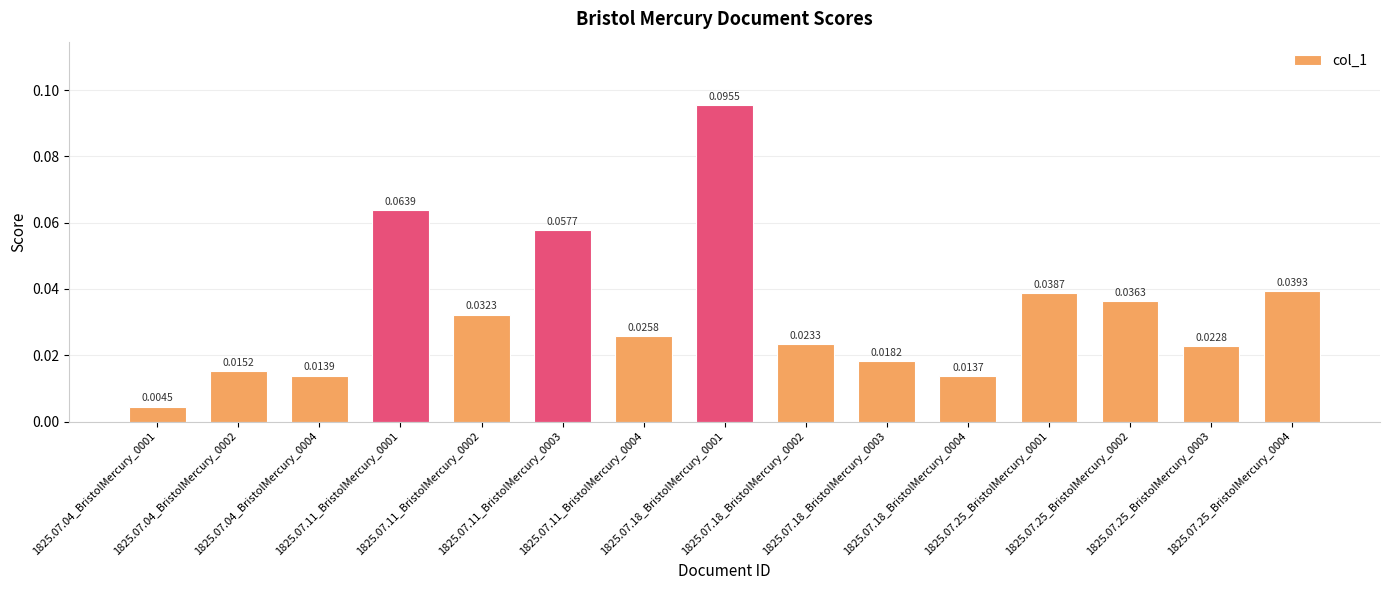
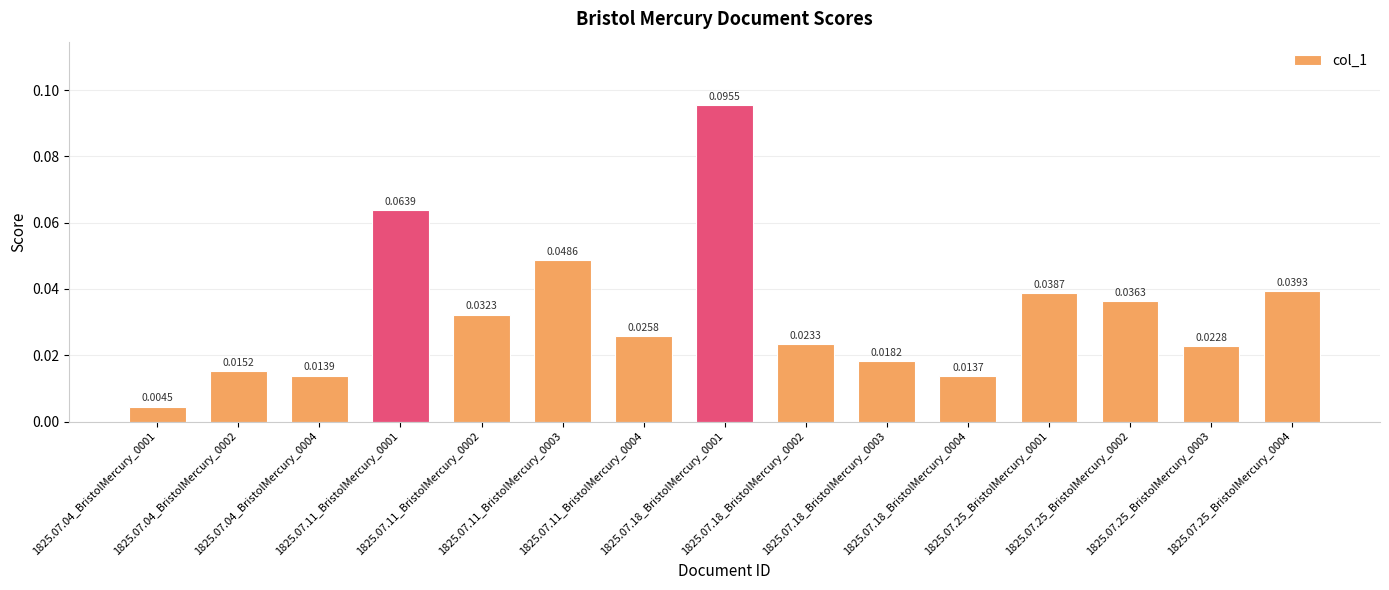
1825.07.11_BristolMercury_0003: 0.0577 -> 0.0486
